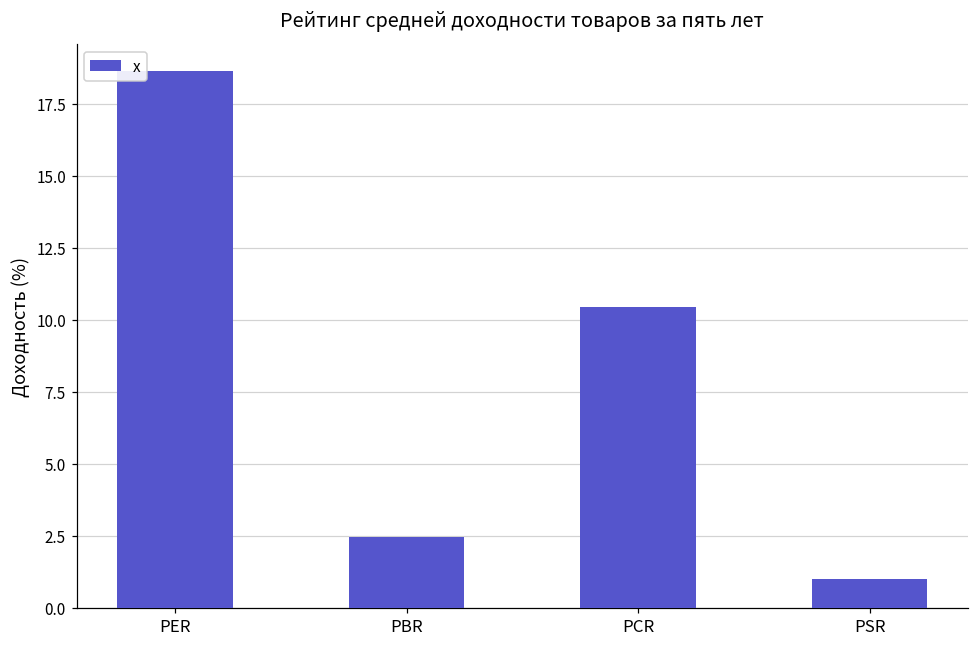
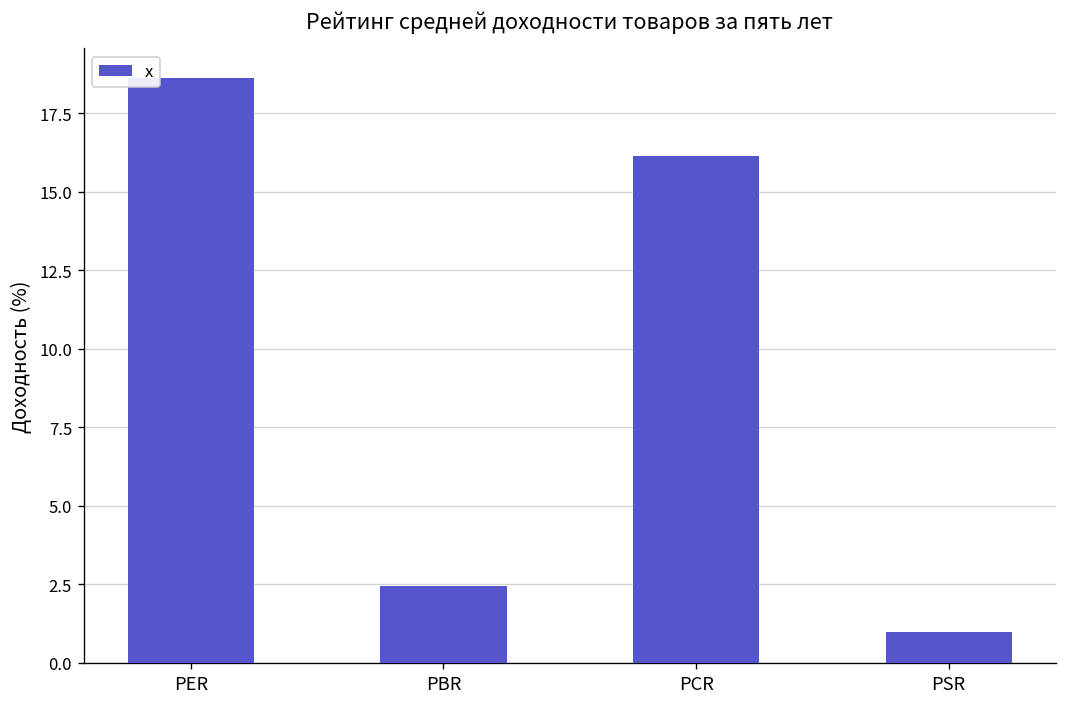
PCR: 10.5 -> 16.1
